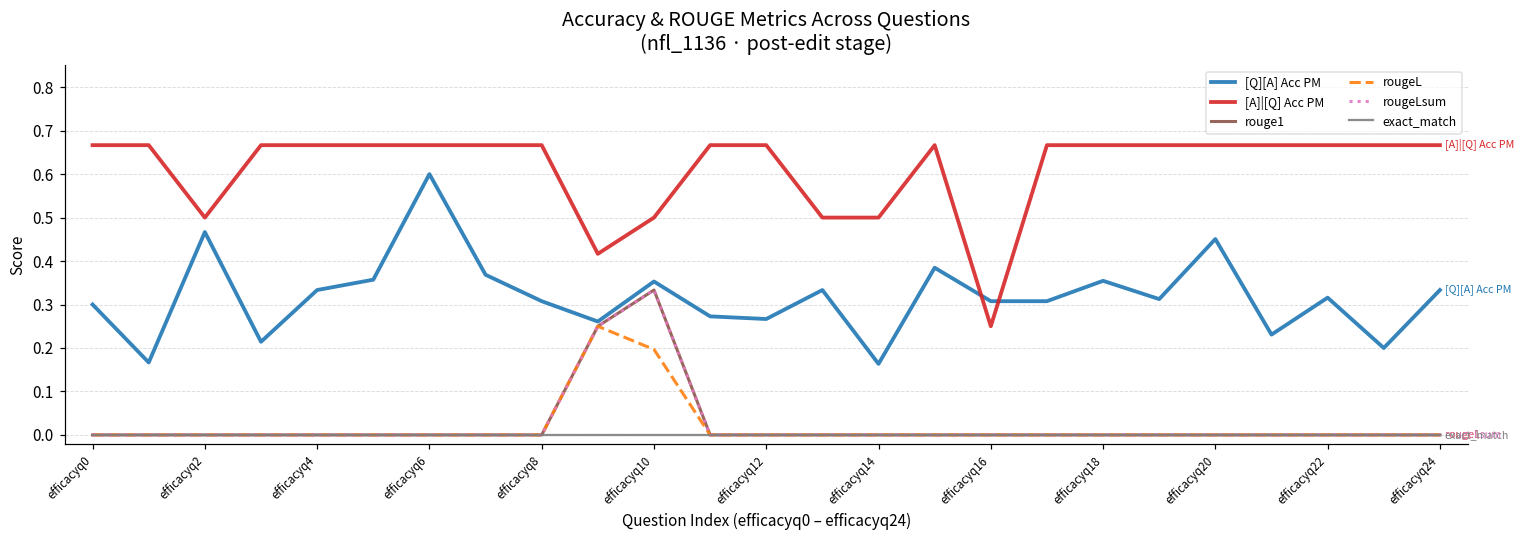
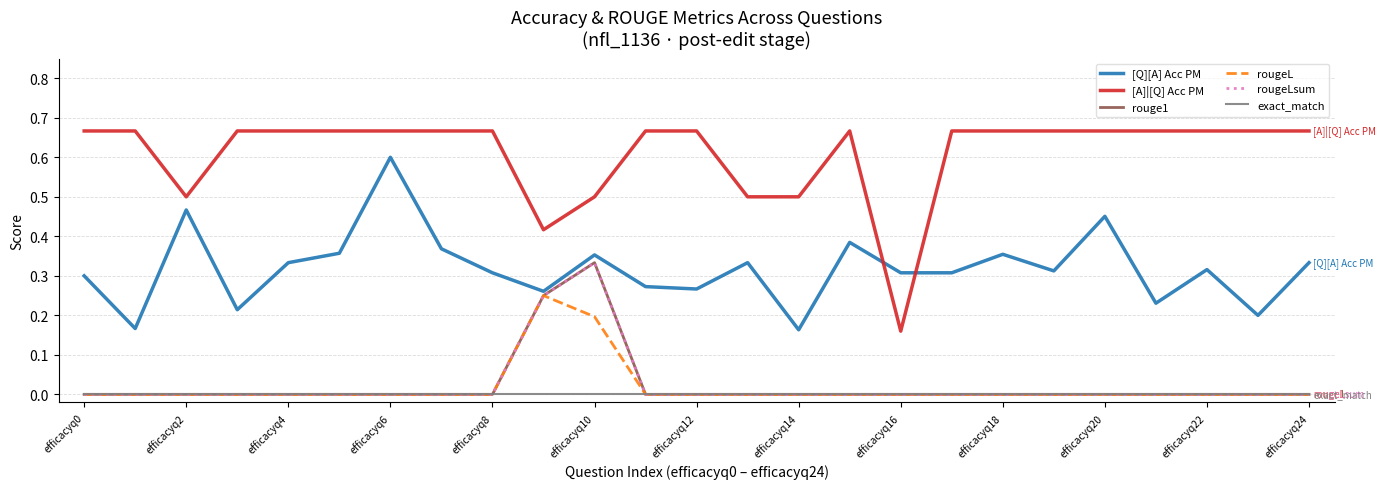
[A]|[Q] Acc PM, efficacyq16: 0.25 -> 0.16
